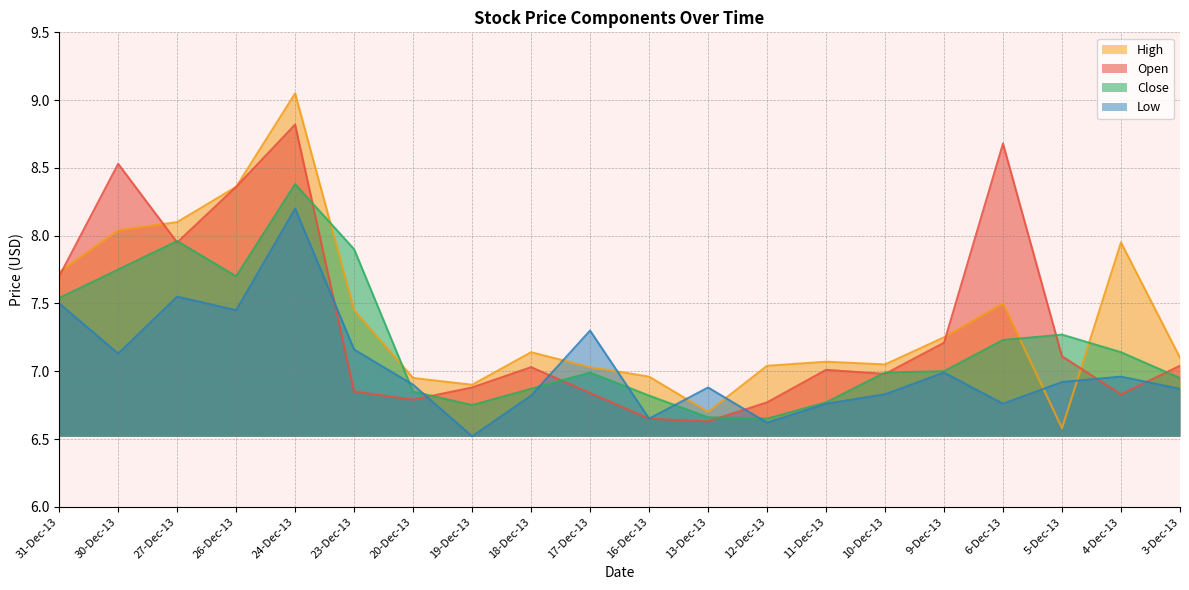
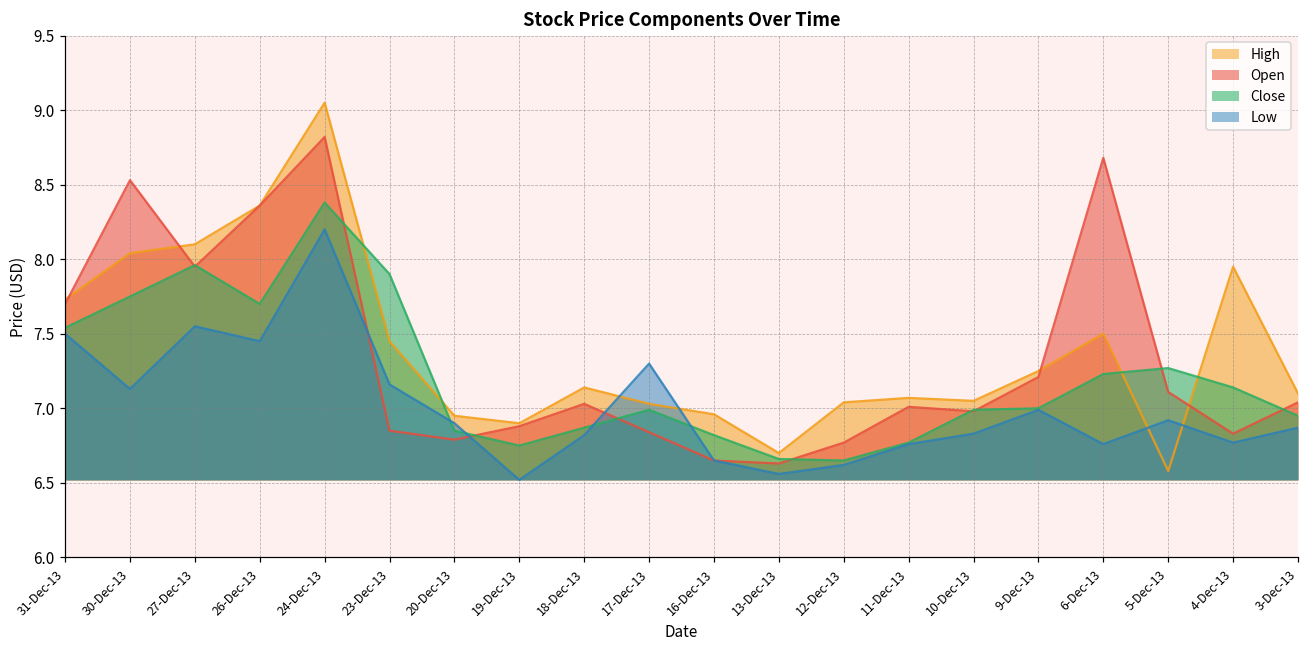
Low, 13-Dec-13: 6.88 -> 6.56
Low, 4-Dec-13: 6.96 -> 6.77
